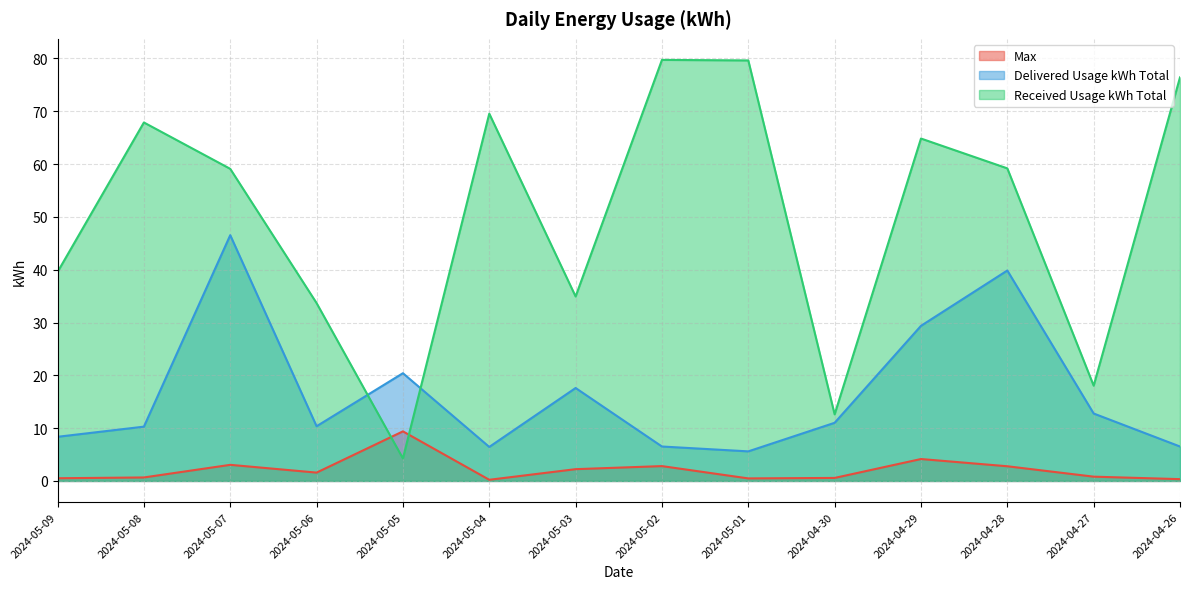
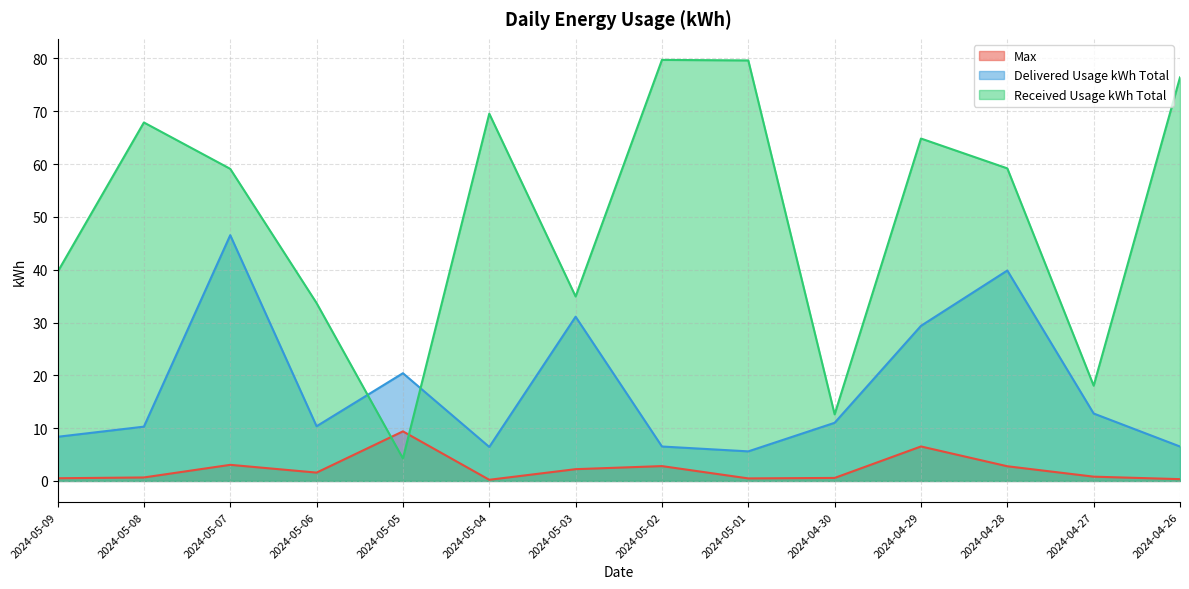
Delivered Usage kWh Total, 2024-05-03: 18 -> 31
Max, 2024-04-29: 4 -> 7
